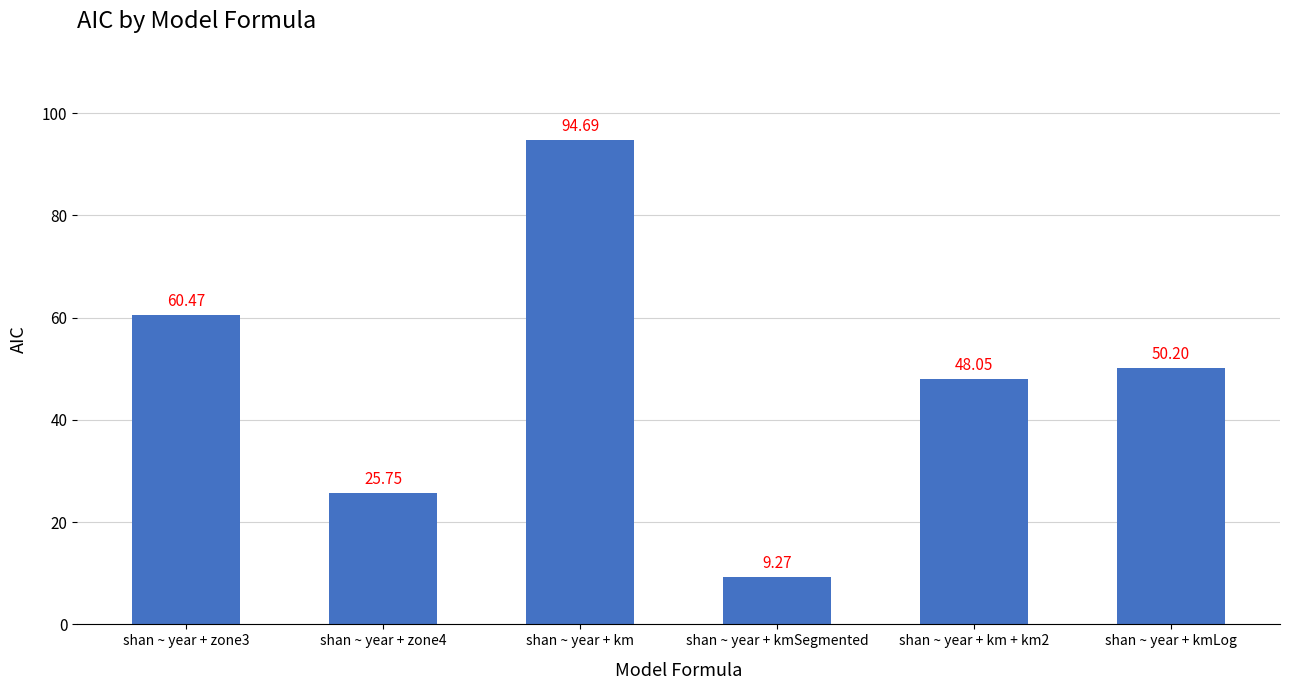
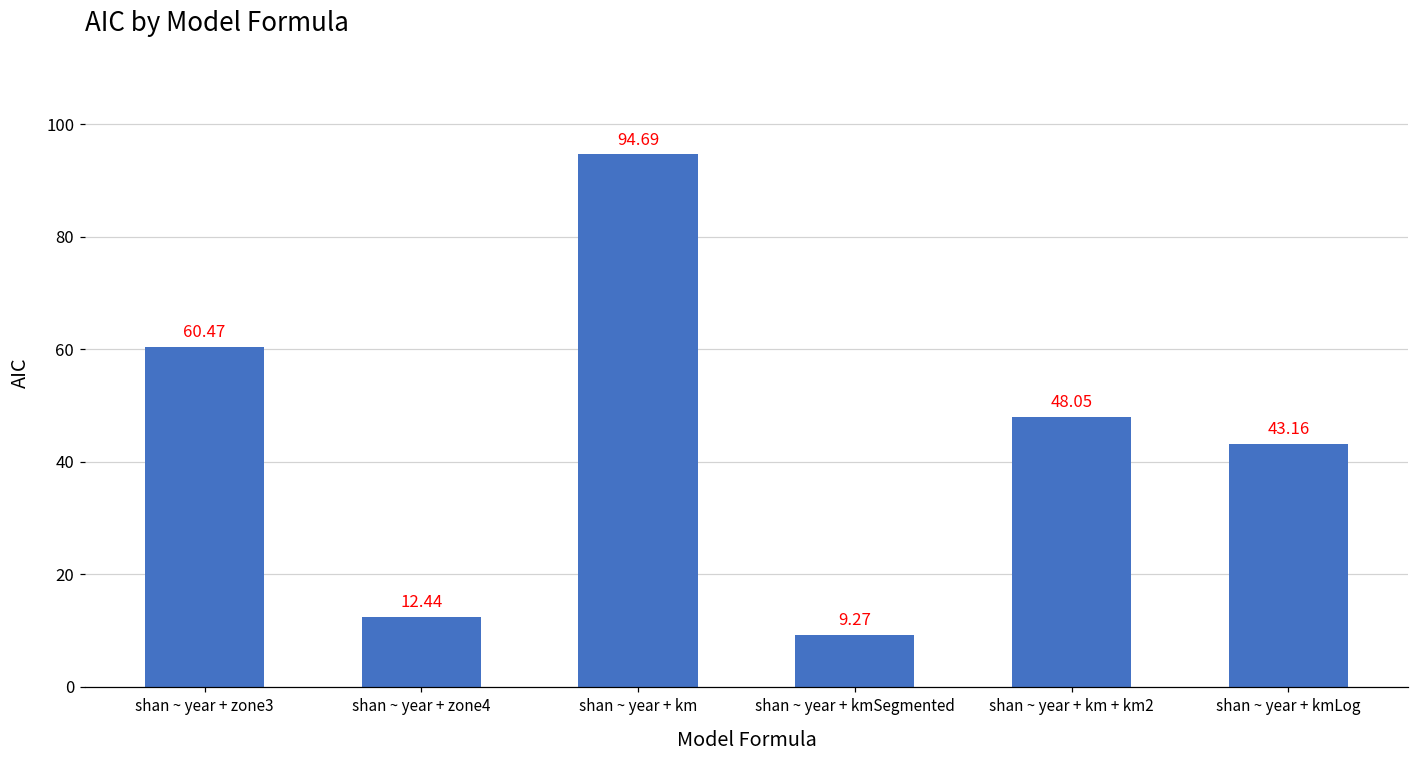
shan ~ year + zone4: 25.75 -> 12.44
shan ~ year + kmLog: 50.20 -> 43.16
